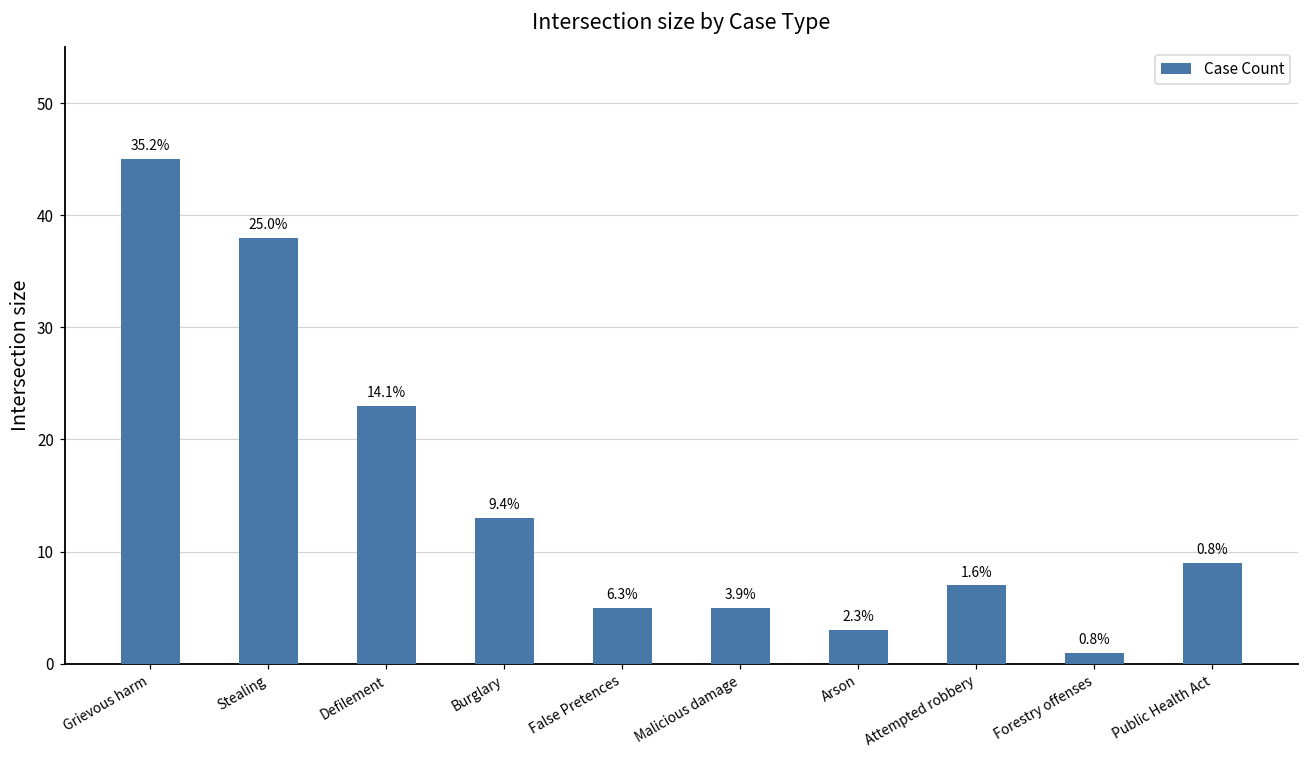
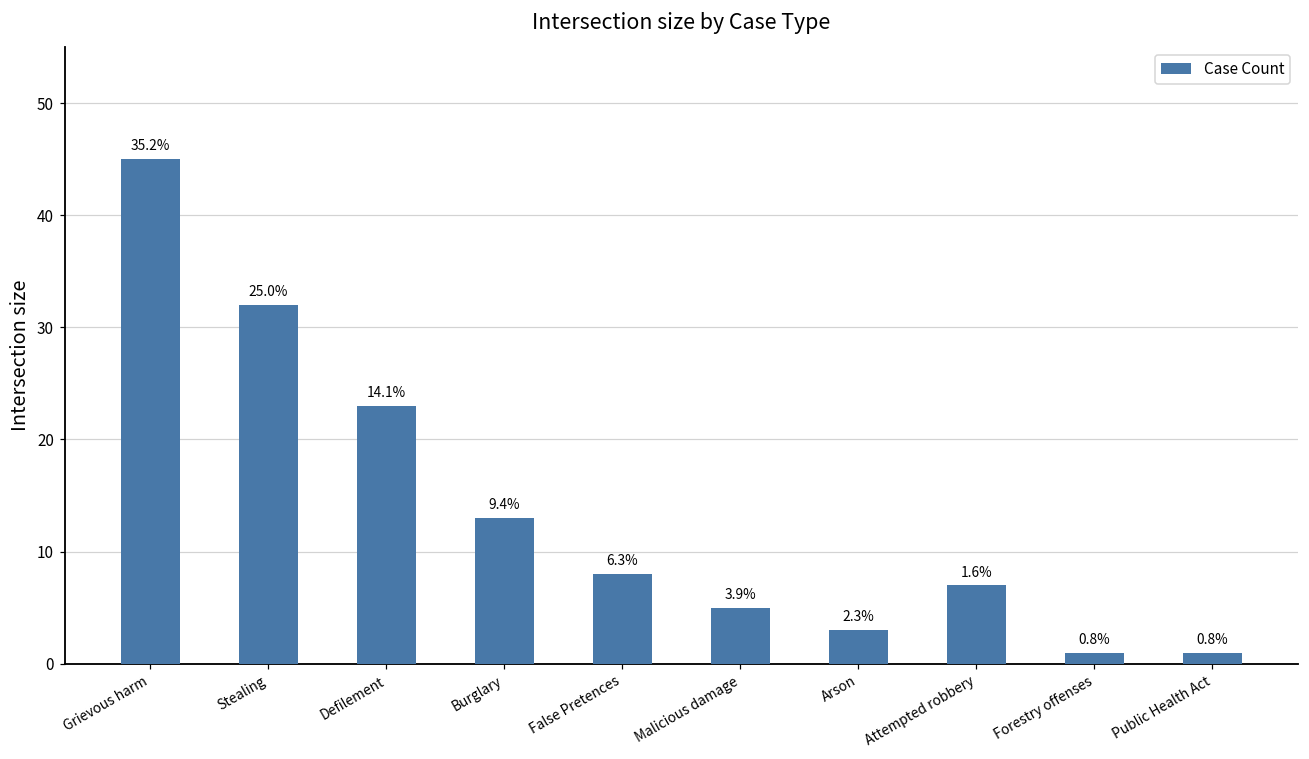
Stealing: 38 -> 32
False Pretences: 5 -> 8
Public Health Act: 9 -> 1
